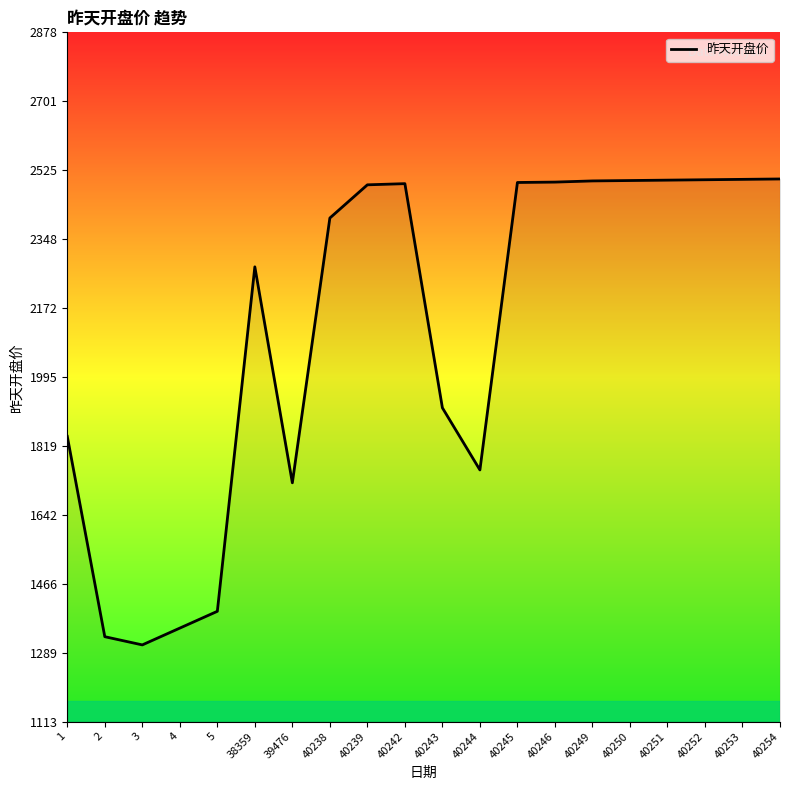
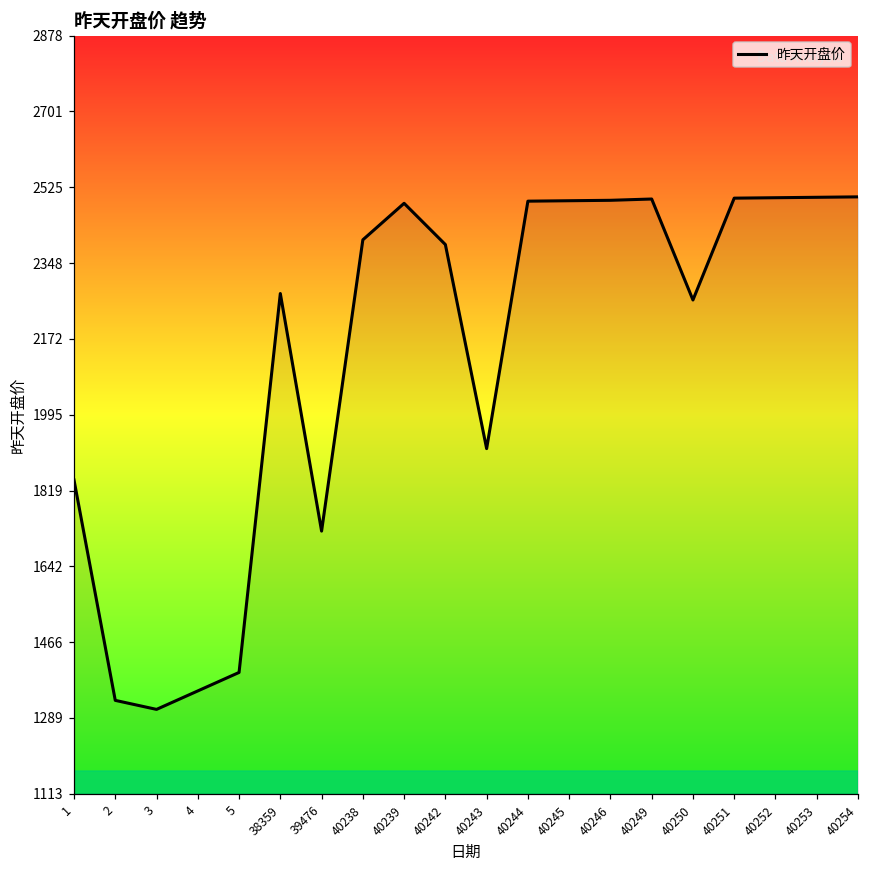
40242: 2490 -> 2390
40244: 1760 -> 2490
40250: 2500 -> 2260
